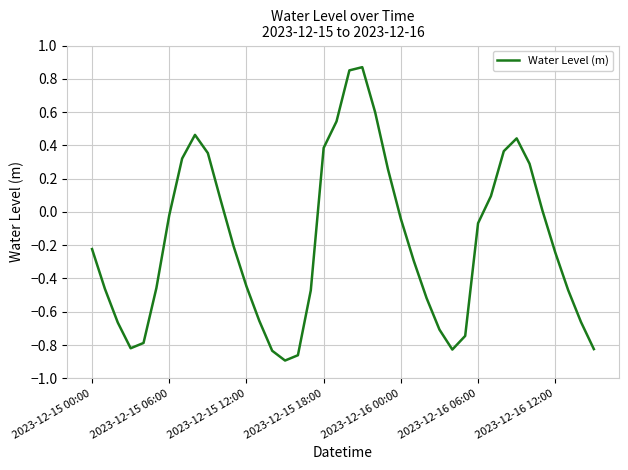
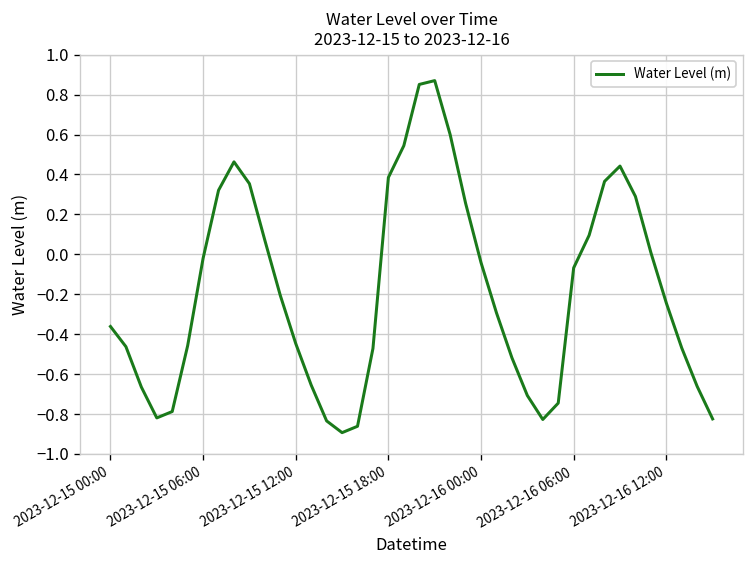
2023-12-15 00:00: -0.22 -> -0.36
